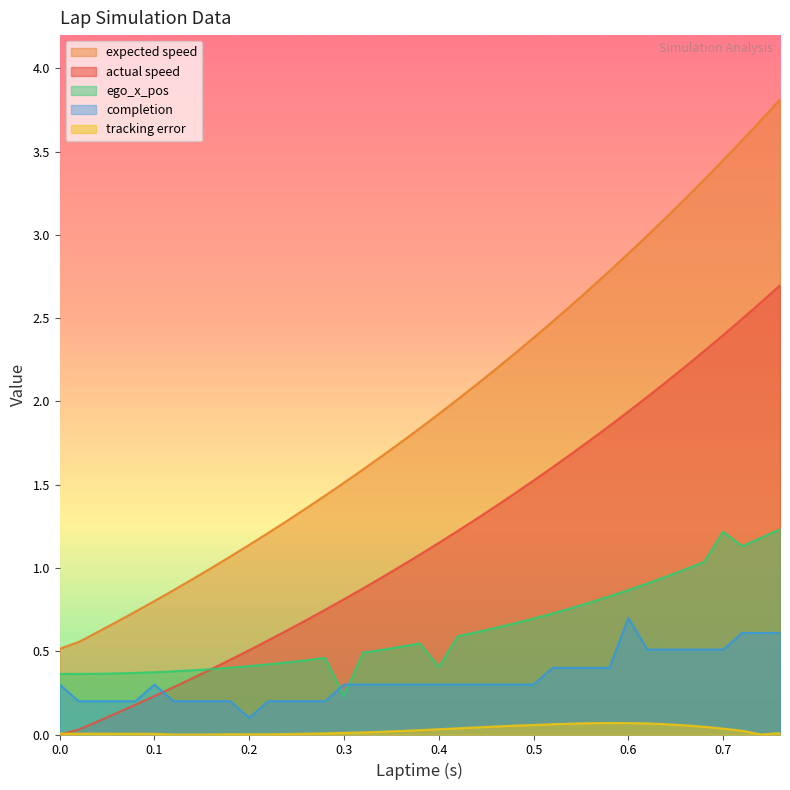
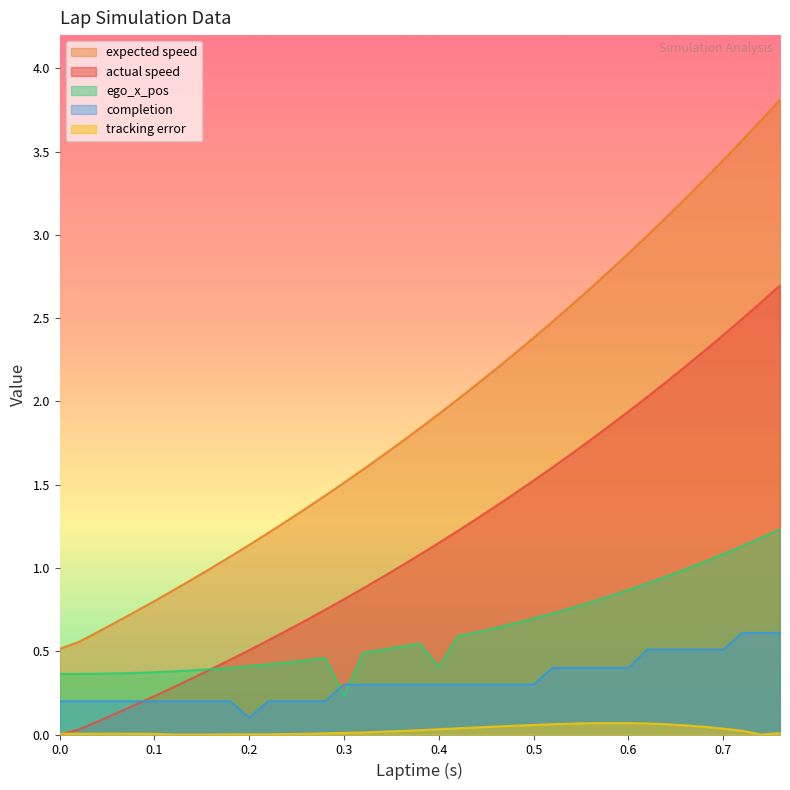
completion, 0.0: 0.3 -> 0.2
completion, 0.1: 0.3 -> 0.2
completion, 0.6: 0.7 -> 0.4
ego_x_pos, 0.7: 1.22 -> 1.08
